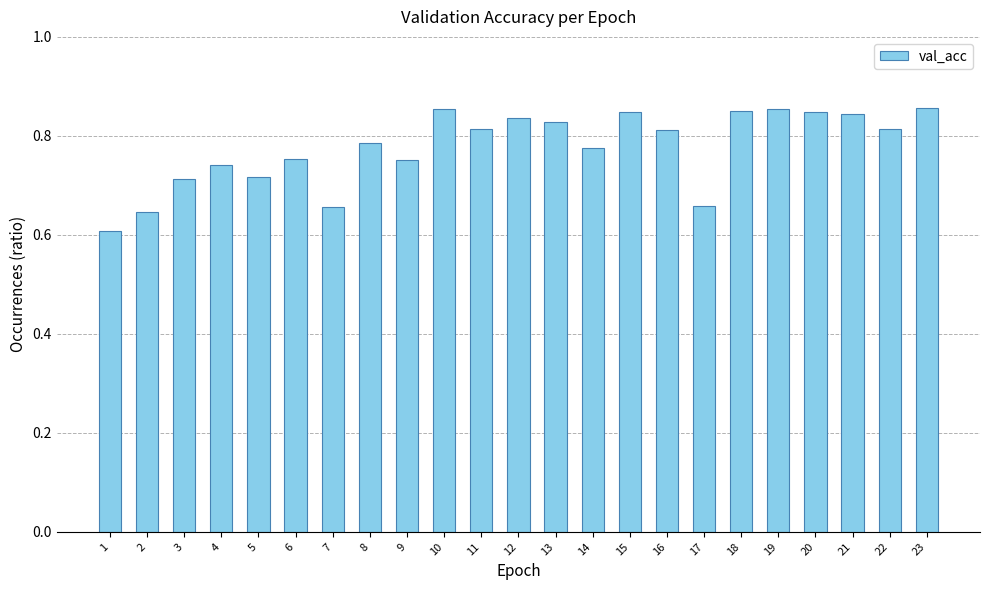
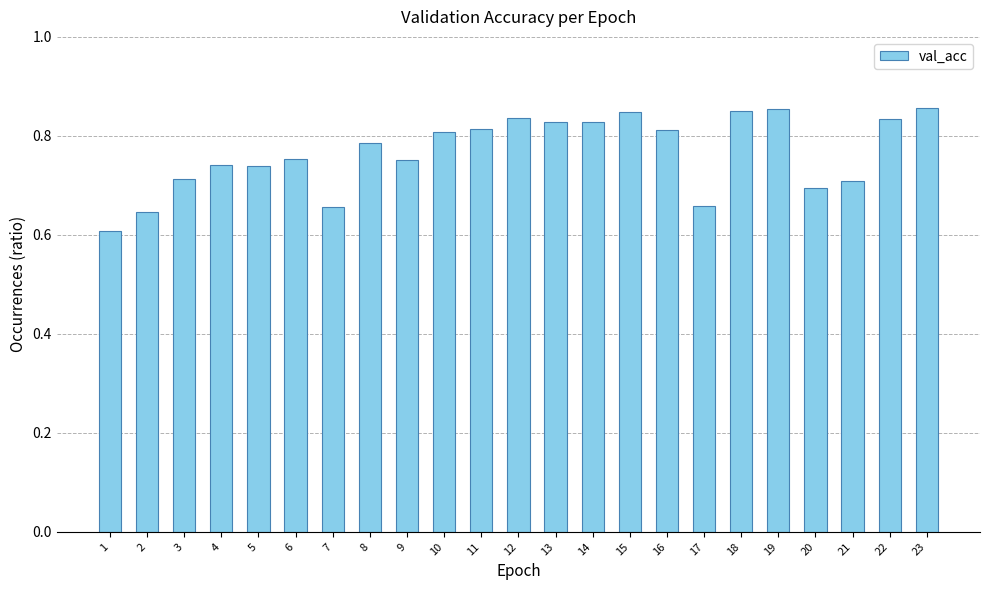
5: 0.72 -> 0.74
10: 0.85 -> 0.81
14: 0.78 -> 0.83
20: 0.85 -> 0.69
21: 0.84 -> 0.71
22: 0.81 -> 0.83
